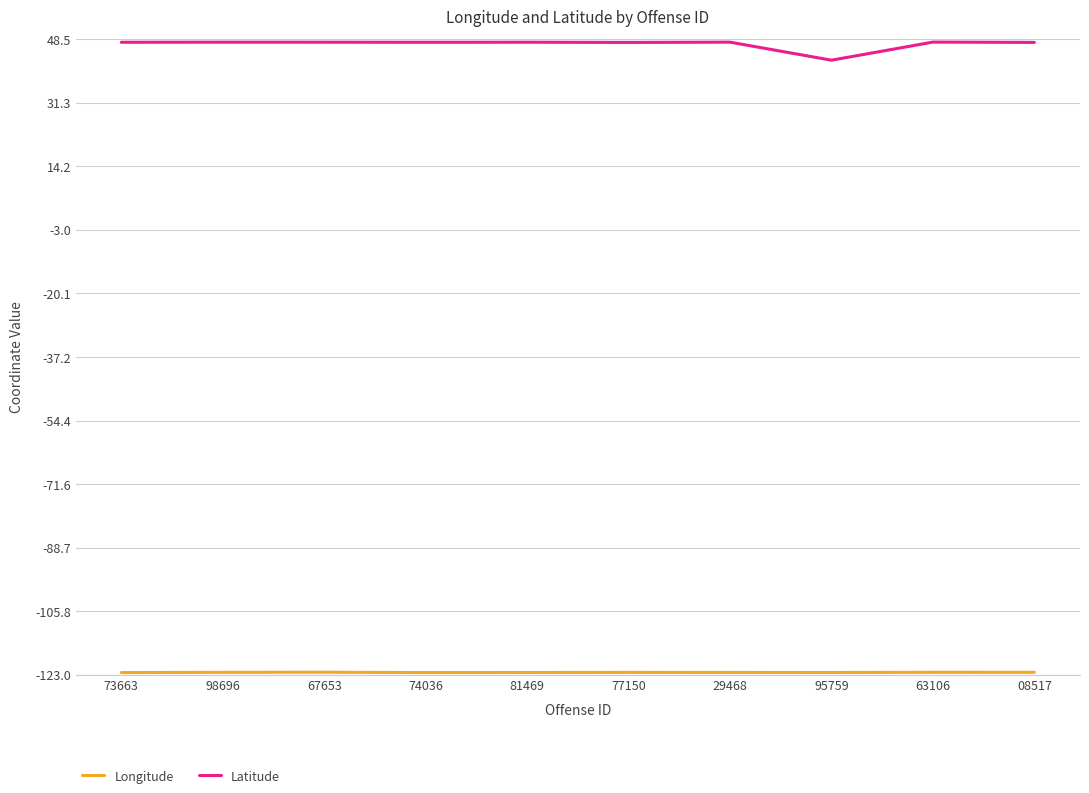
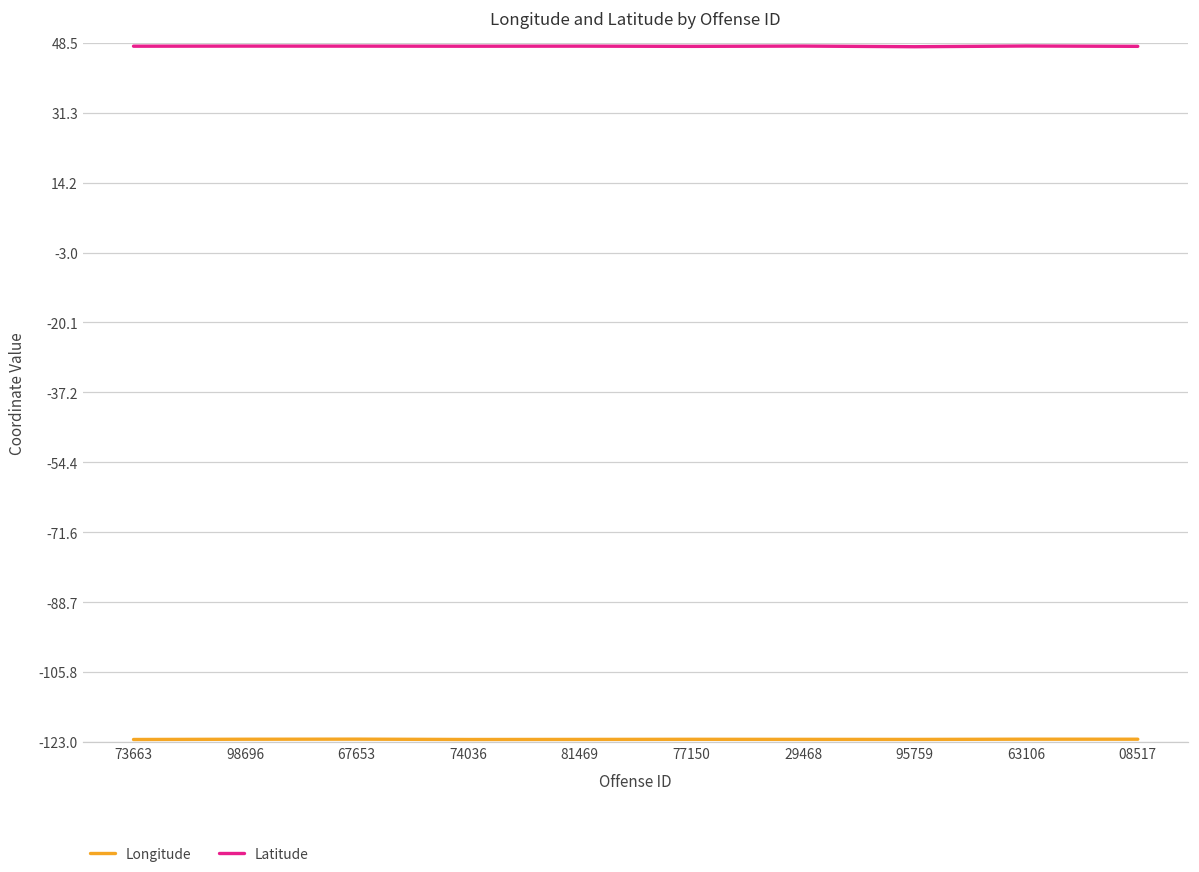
Latitude, 95759: 43 -> 48
